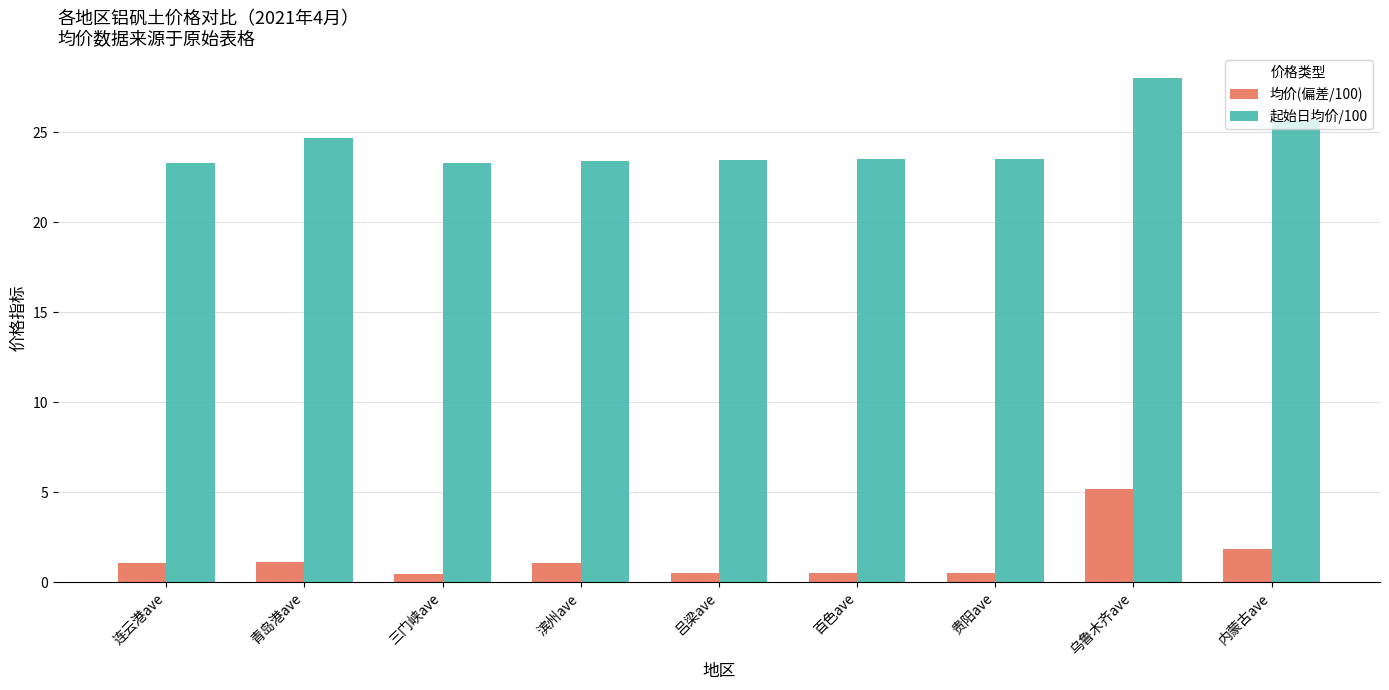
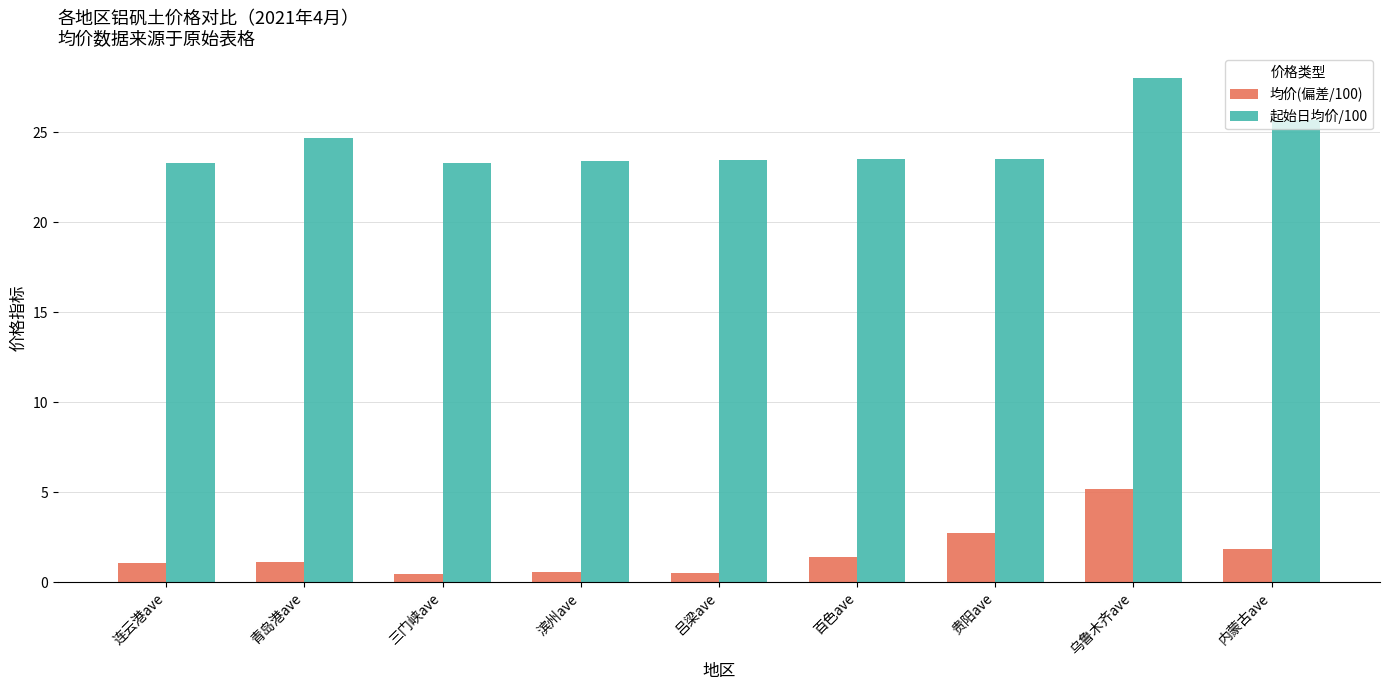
均价(偏差/100), 滨州ave: 1.1 -> 0.6
均价(偏差/100), 百色ave: 0.5 -> 1.4
均价(偏差/100), 贵阳ave: 0.5 -> 2.8
